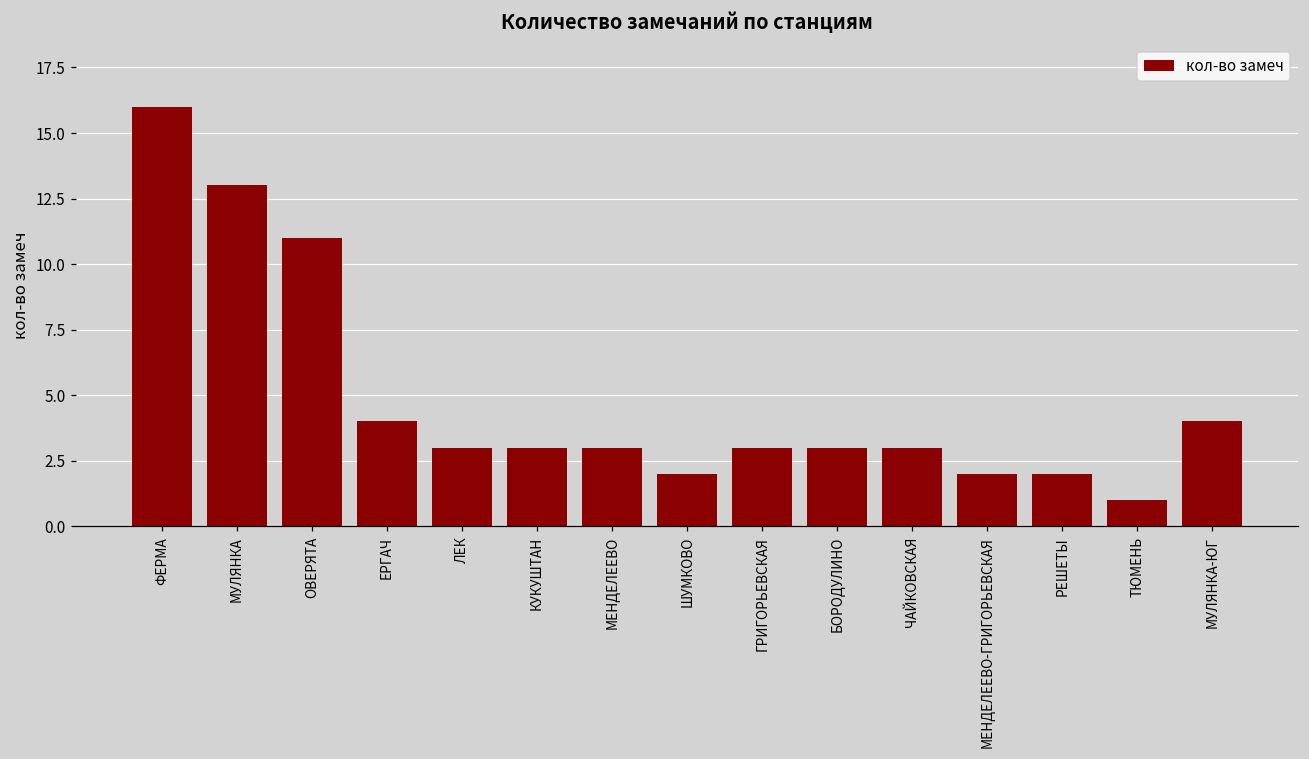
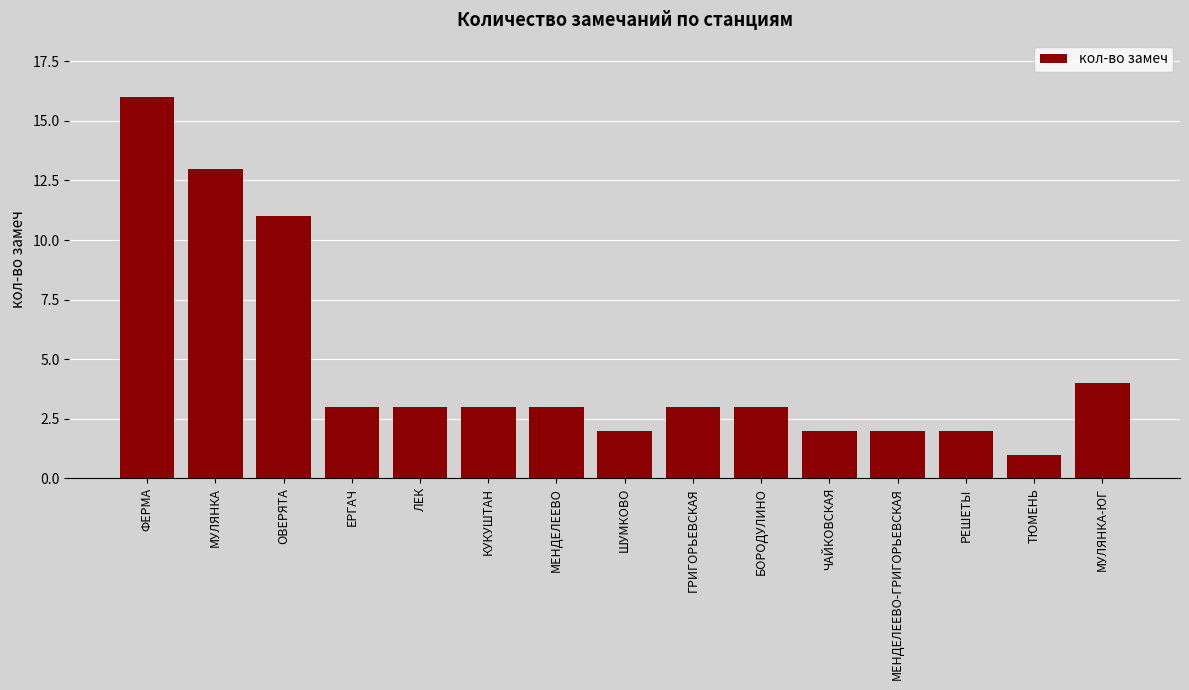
ЕРГАЧ: 4 -> 3
ЧАЙКОВСКАЯ: 3 -> 2
